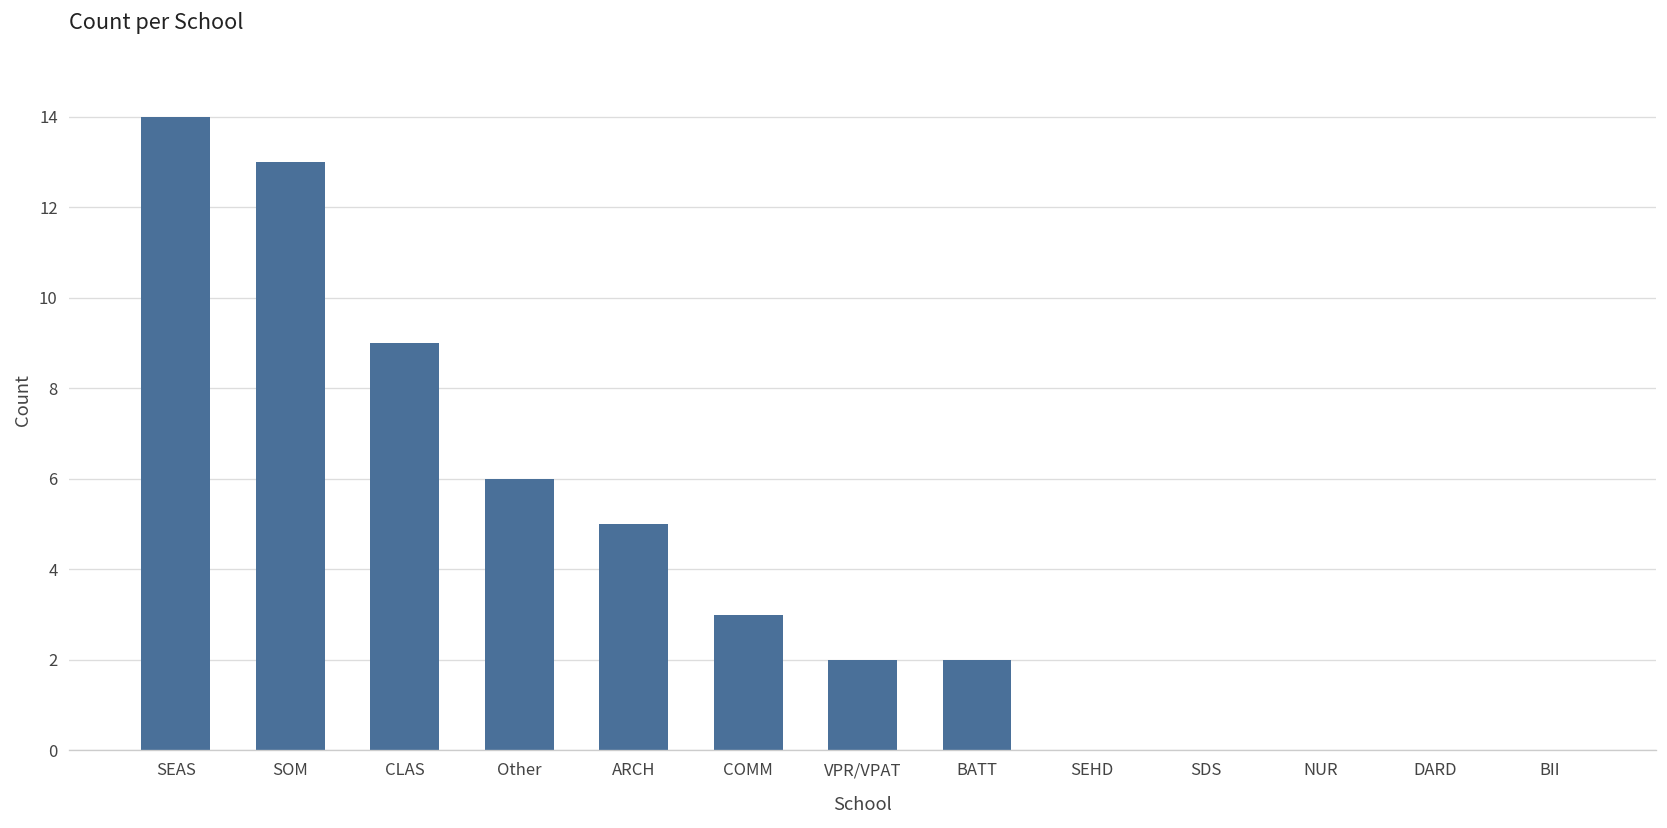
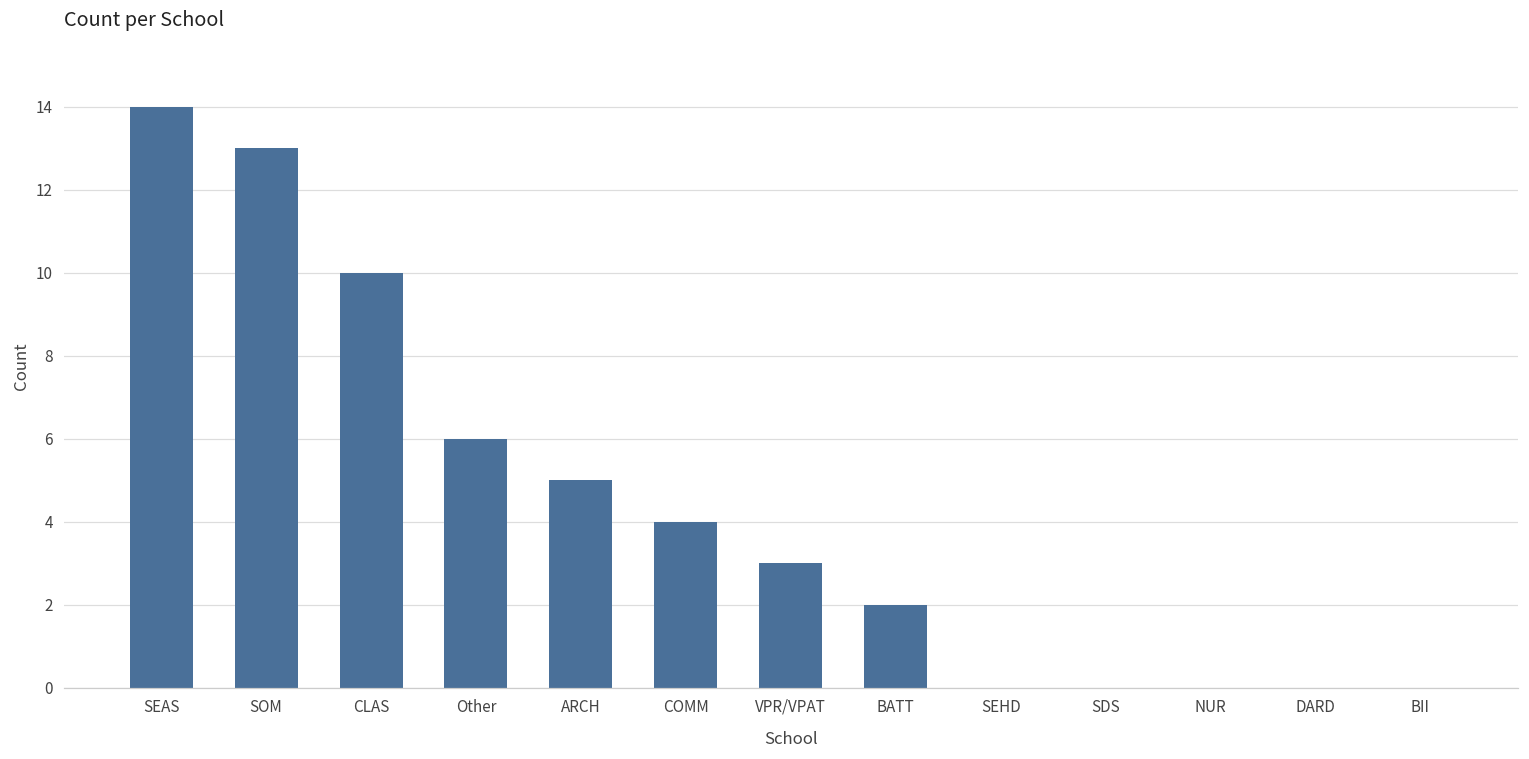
CLAS: 9 -> 10
COMM: 3 -> 4
VPR/VPAT: 2 -> 3
